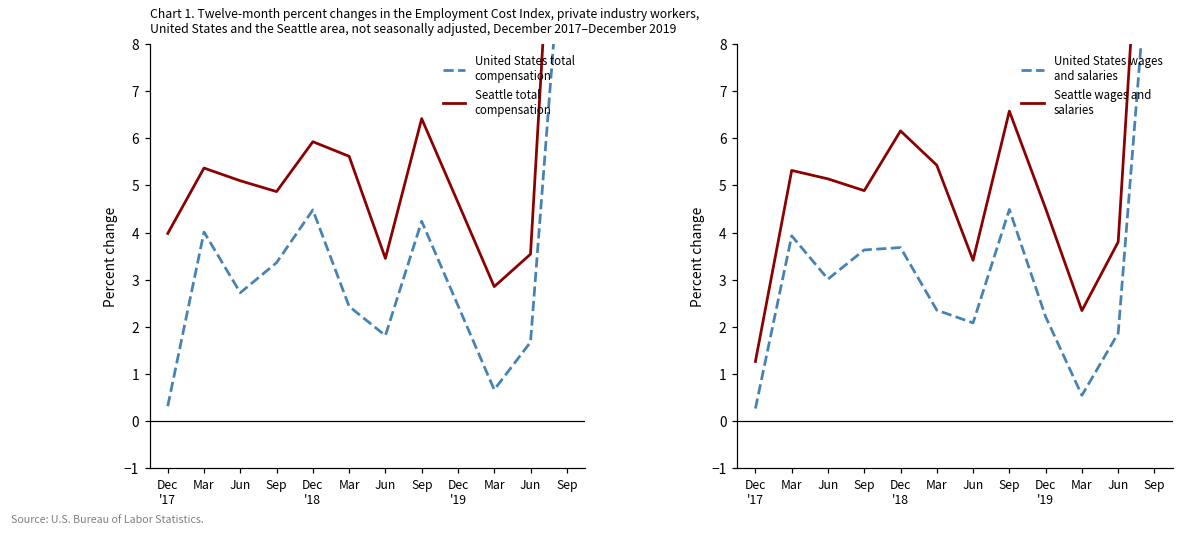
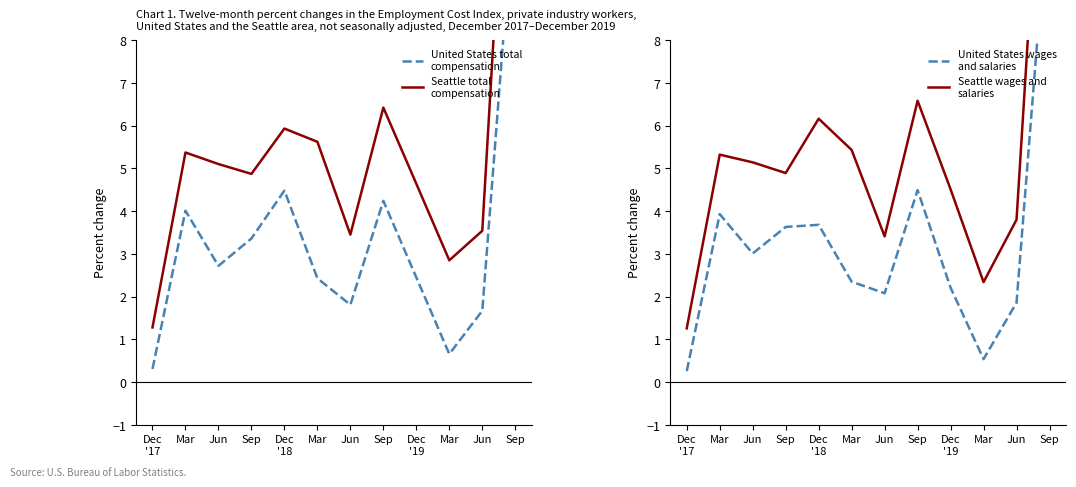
Chart 1. Twelve-month percent changes in the Employment Cost Index, private industry workers, United States and the Seattle area, not seasonally adjusted, December 2017–December 2019, Seattle total compensation, Dec '17: 4.0 -> 1.3
